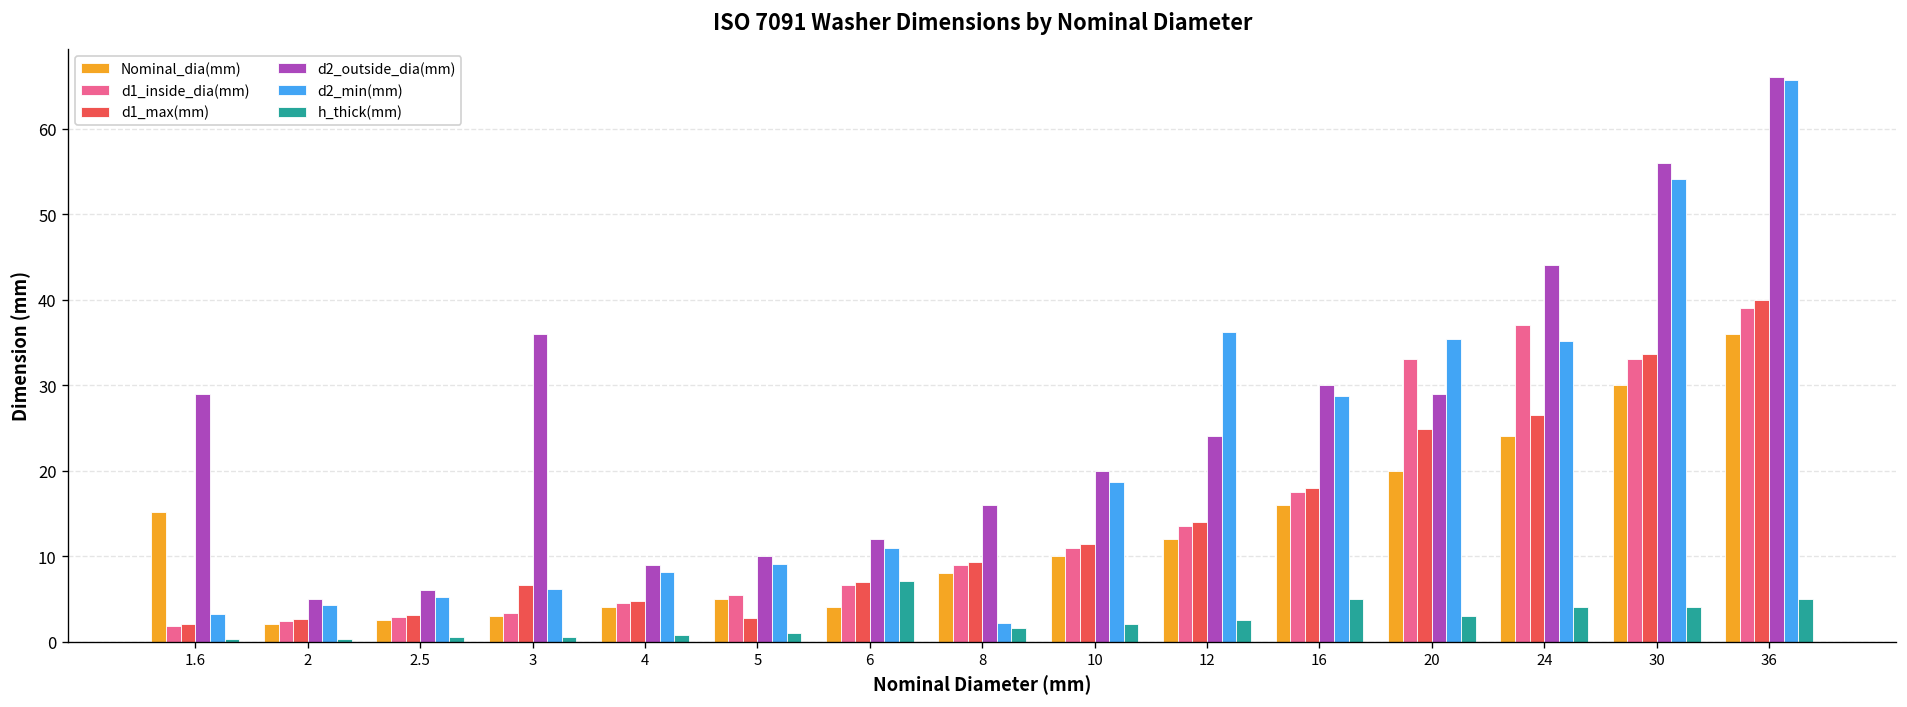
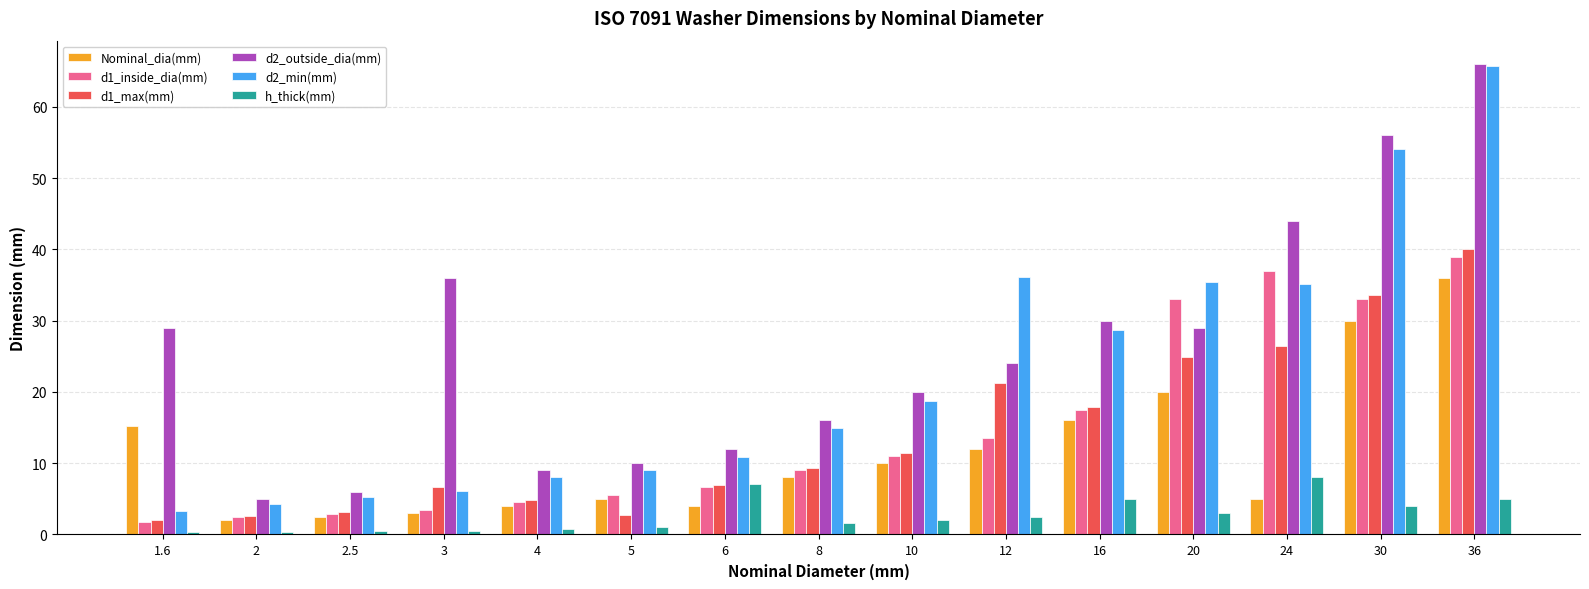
d2_min(mm), 8: 2 -> 15
d1_max(mm), 12: 14 -> 21
Nominal_dia(mm), 24: 24 -> 5
h_thick(mm), 24: 4 -> 8
